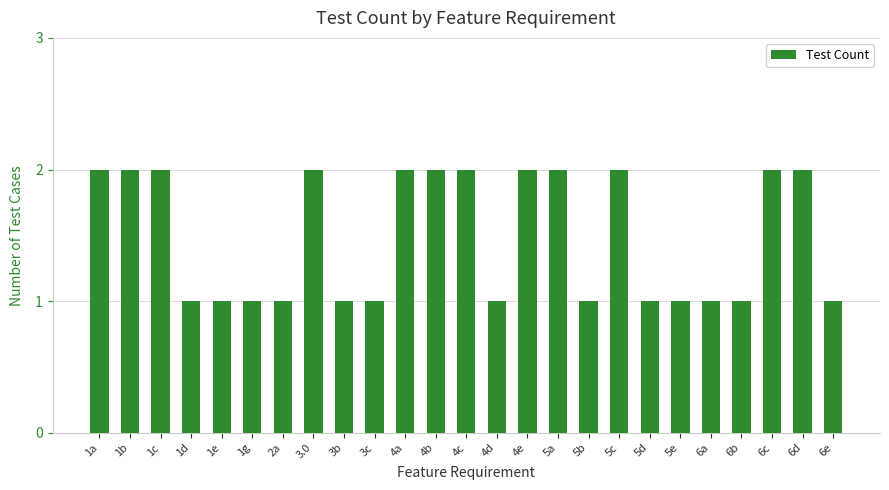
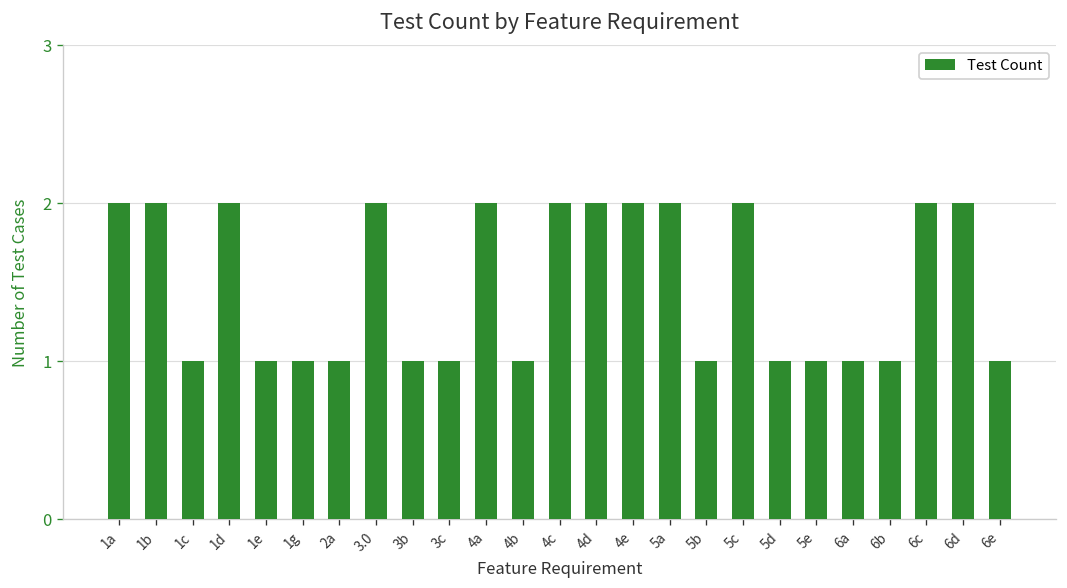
1c: 2 -> 1
1d: 1 -> 2
4b: 2 -> 1
4d: 1 -> 2
